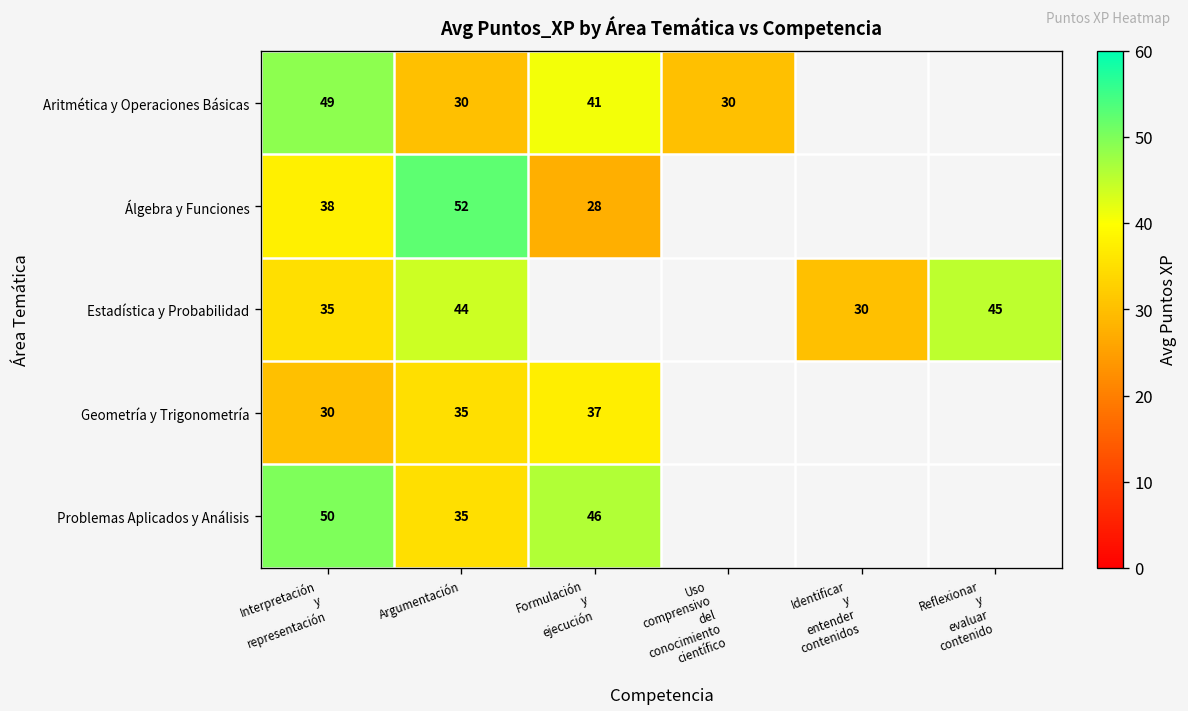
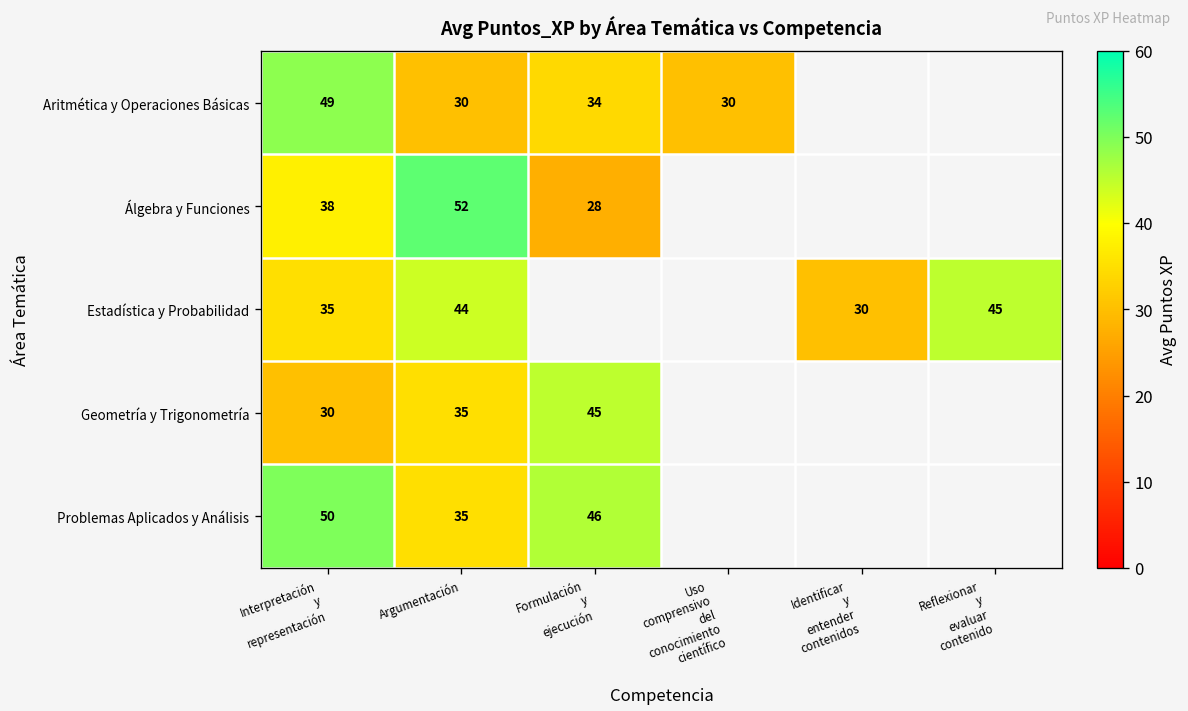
Aritmética y Operaciones Básicas, Formulación y ejecución: 41 -> 34
Geometría y Trigonometría, Formulación y ejecución: 37 -> 45
